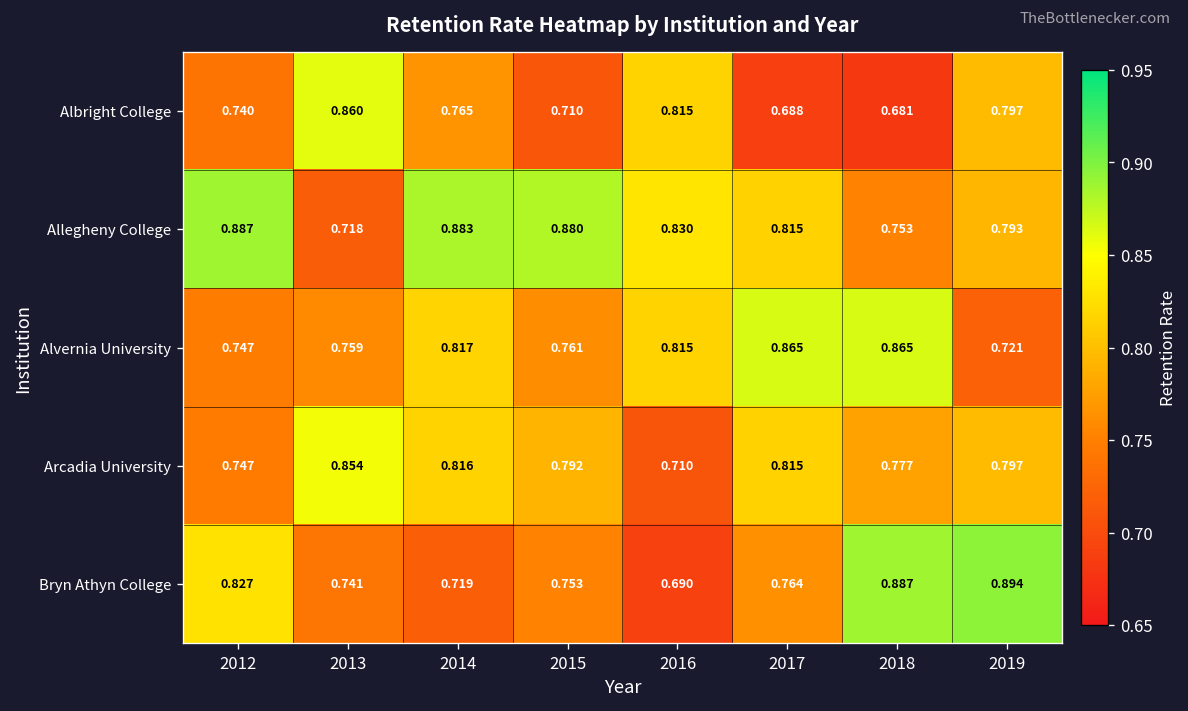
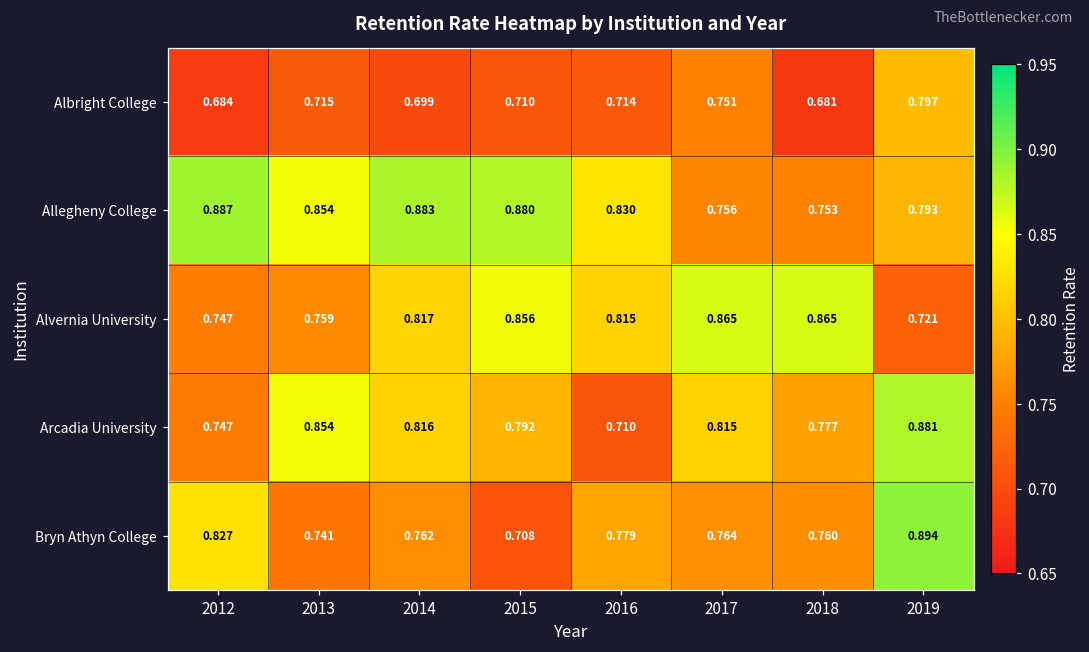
Albright College, 2012: 0.740 -> 0.684
Albright College, 2013: 0.860 -> 0.715
Albright College, 2014: 0.765 -> 0.699
Albright College, 2016: 0.815 -> 0.714
Albright College, 2017: 0.688 -> 0.751
Allegheny College, 2013: 0.718 -> 0.854
Allegheny College, 2017: 0.815 -> 0.756
Alvernia University, 2015: 0.761 -> 0.856
Arcadia University, 2019: 0.797 -> 0.881
Bryn Athyn College, 2014: 0.719 -> 0.762
Bryn Athyn College, 2015: 0.753 -> 0.708
Bryn Athyn College, 2016: 0.690 -> 0.779
Bryn Athyn College, 2018: 0.887 -> 0.760
